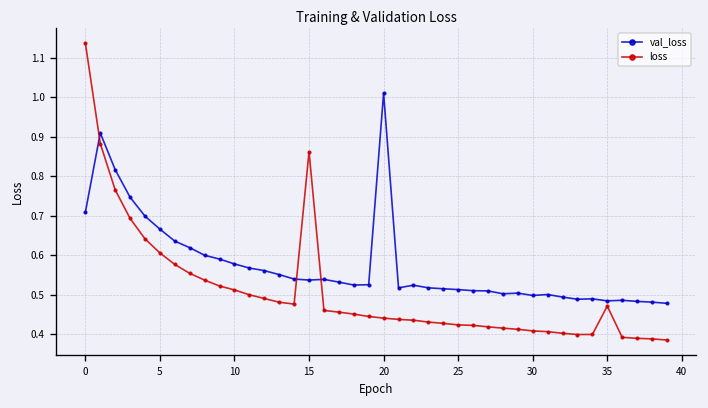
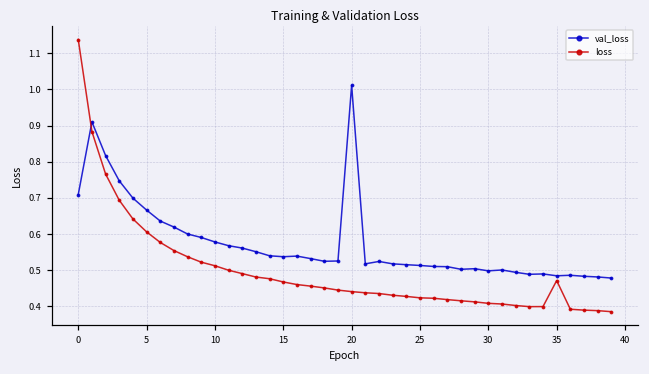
loss, 15: 0.86 -> 0.47
